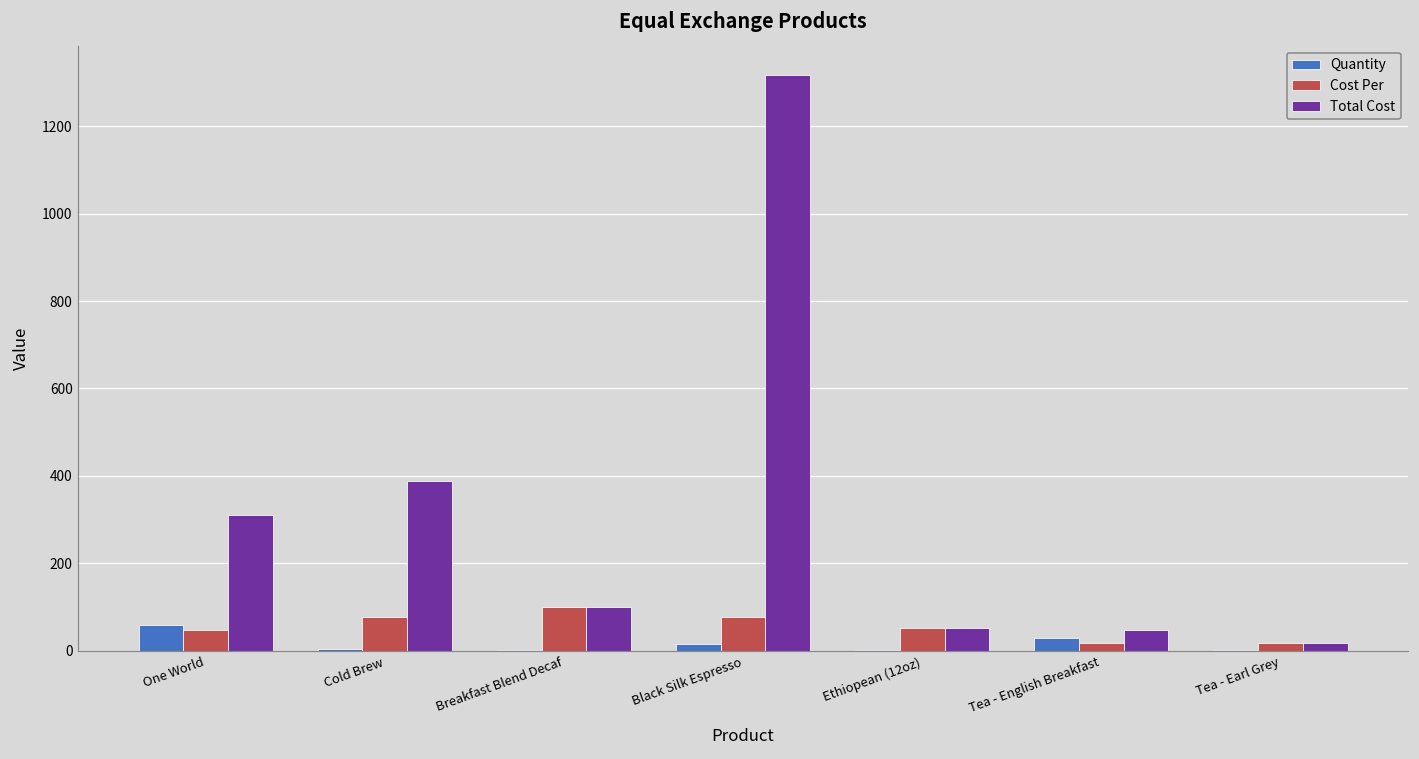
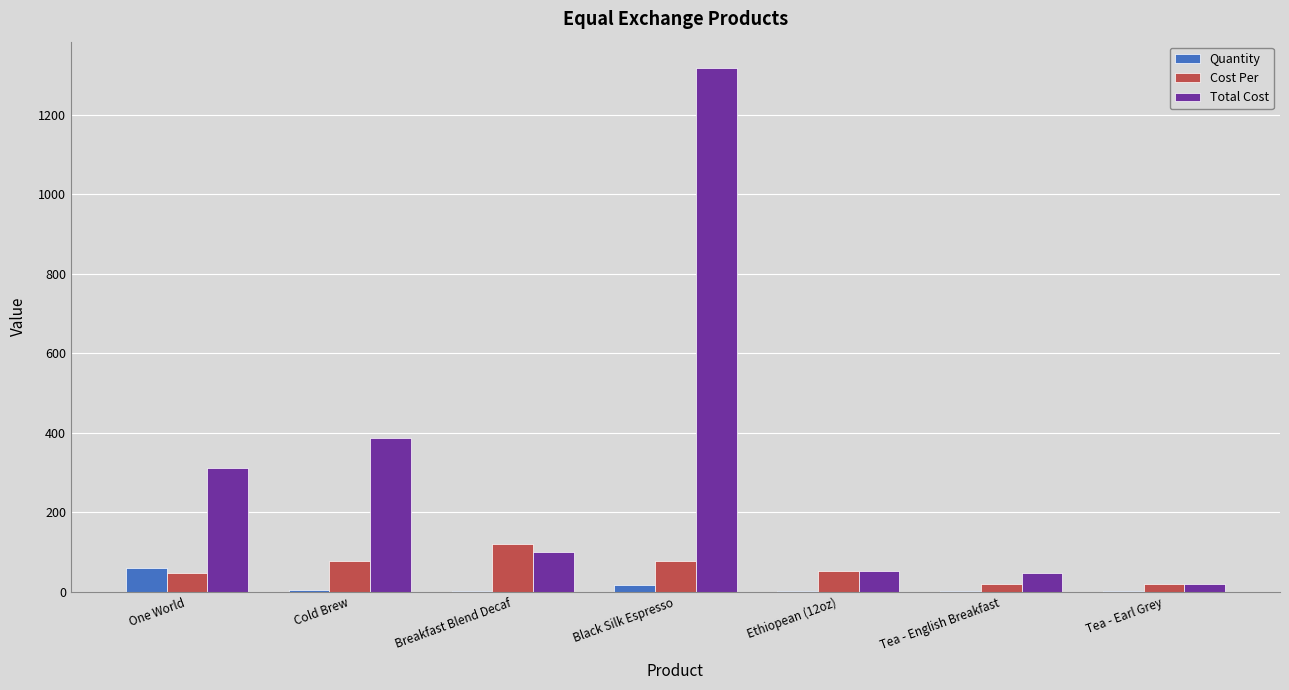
Cost Per, Breakfast Blend Decaf: 100 -> 120
Quantity, Tea - English Breakfast: 30 -> 0
